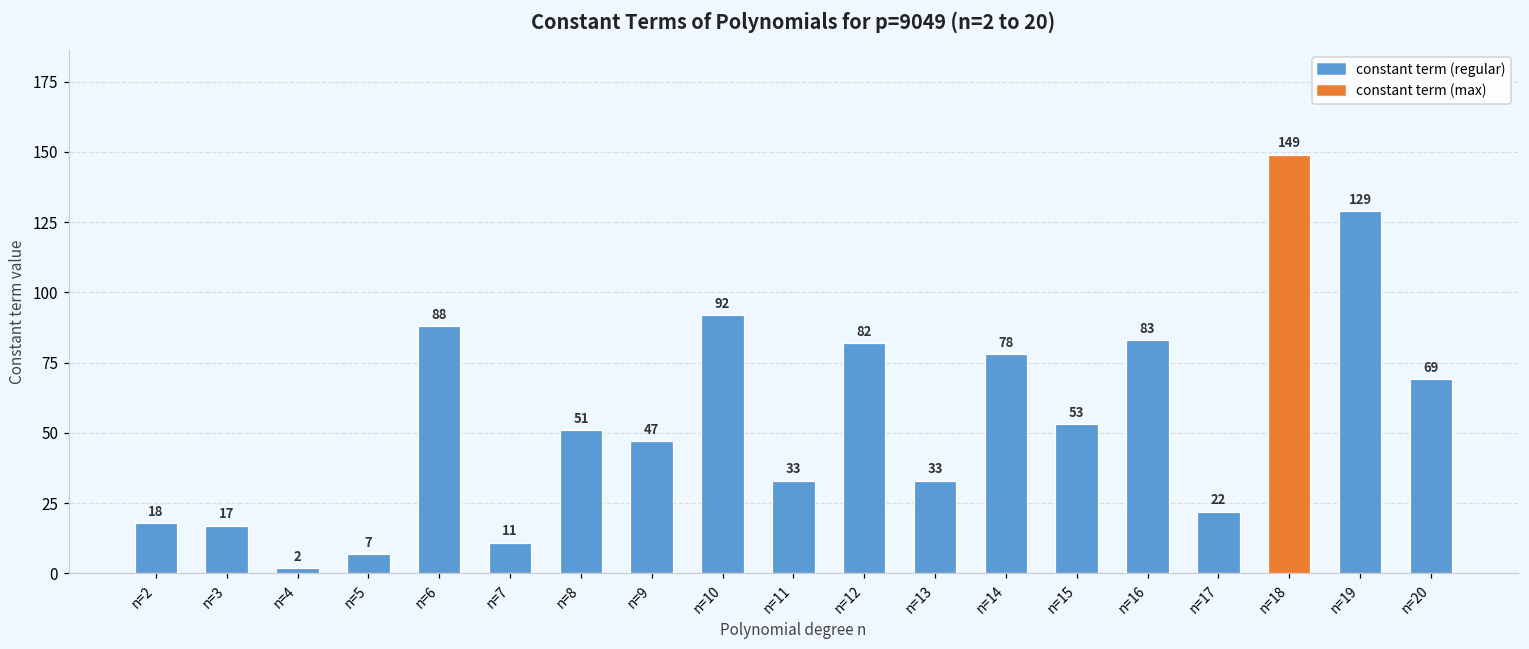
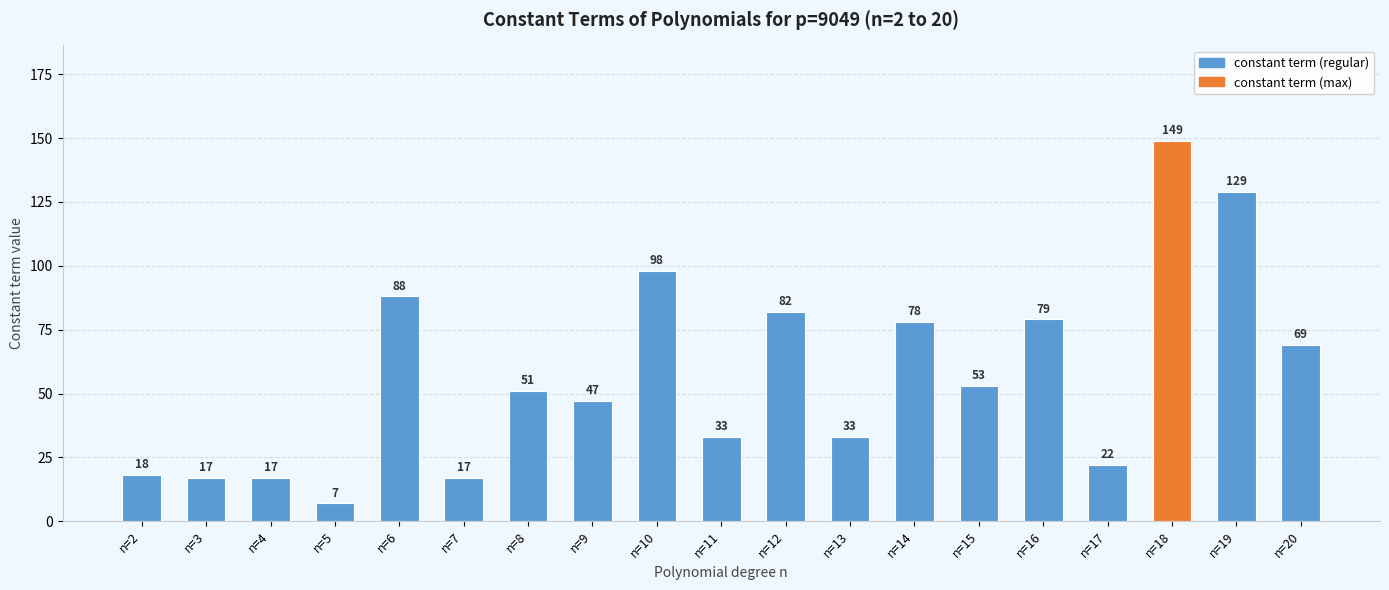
n=4: 2 -> 17
n=7: 11 -> 17
n=10: 92 -> 98
n=16: 83 -> 79
